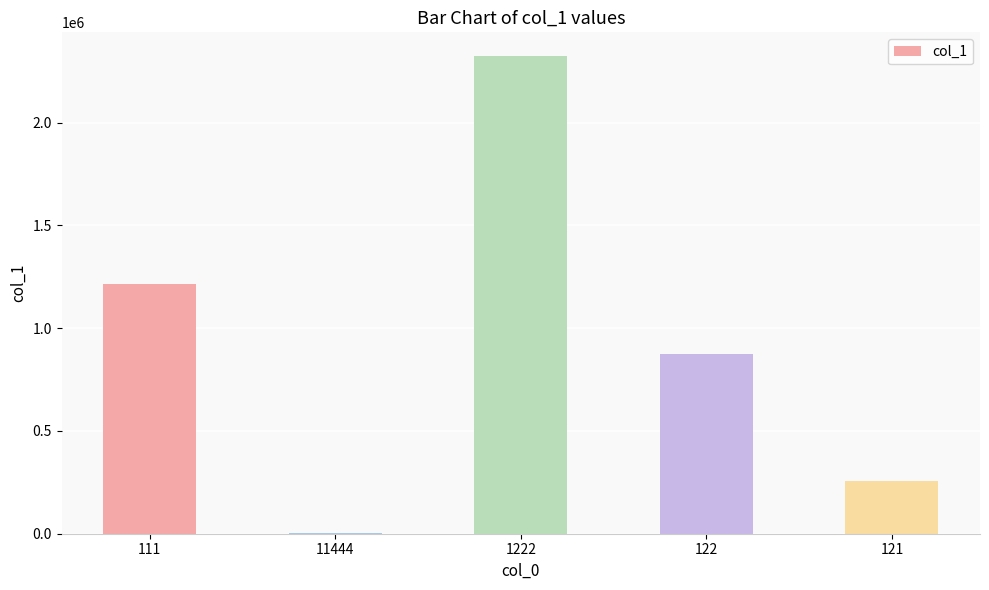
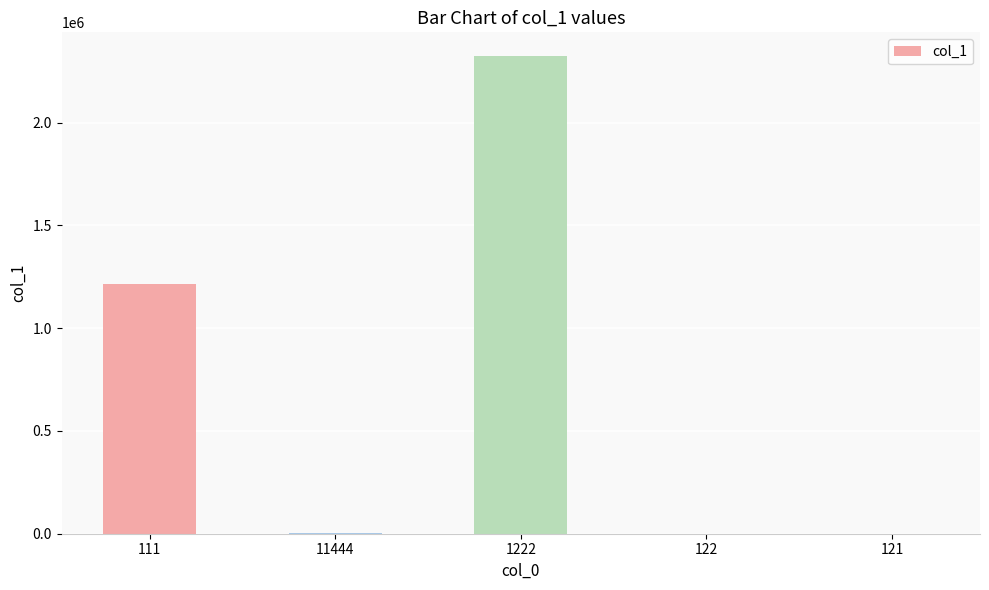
122: 880000 -> 0
121: 250000 -> 0
